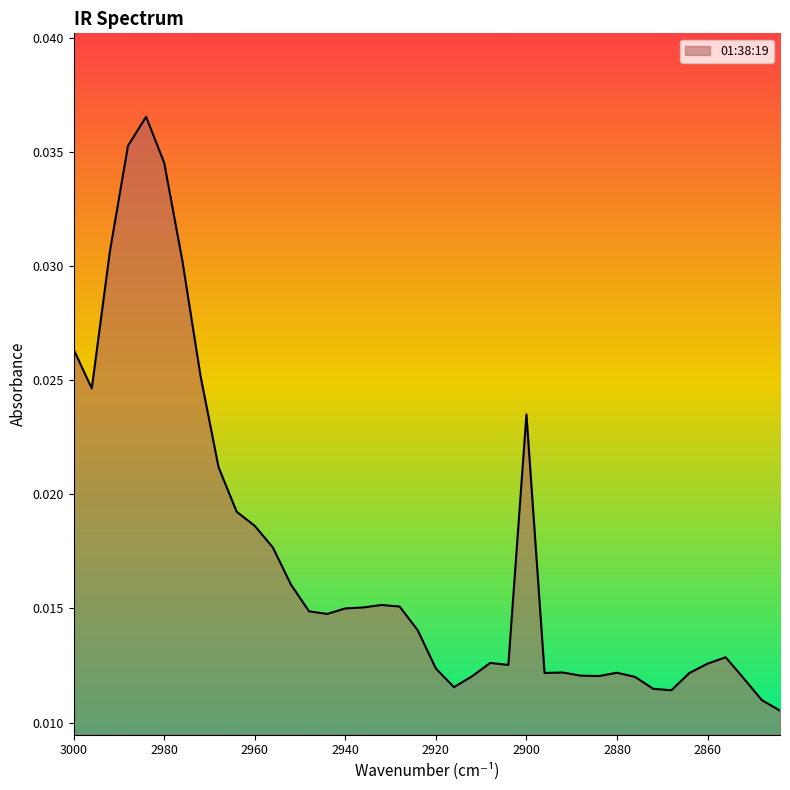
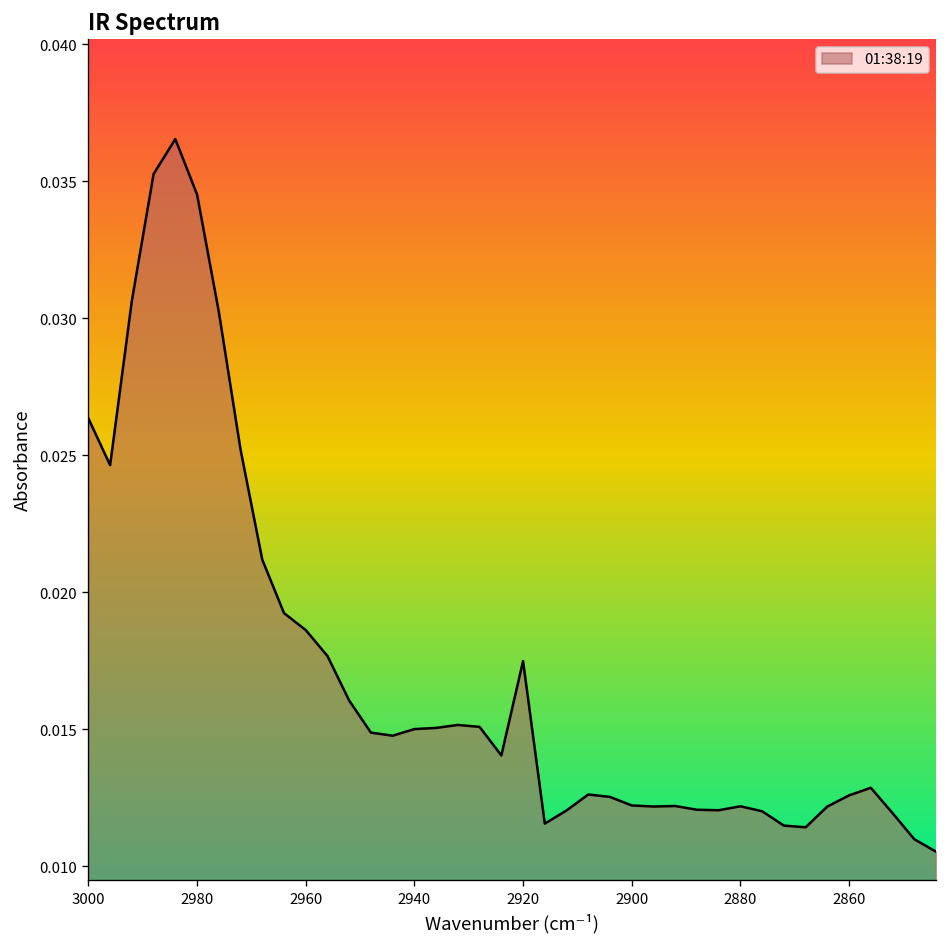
2920: 0.0124 -> 0.0175
2900: 0.0235 -> 0.0122
